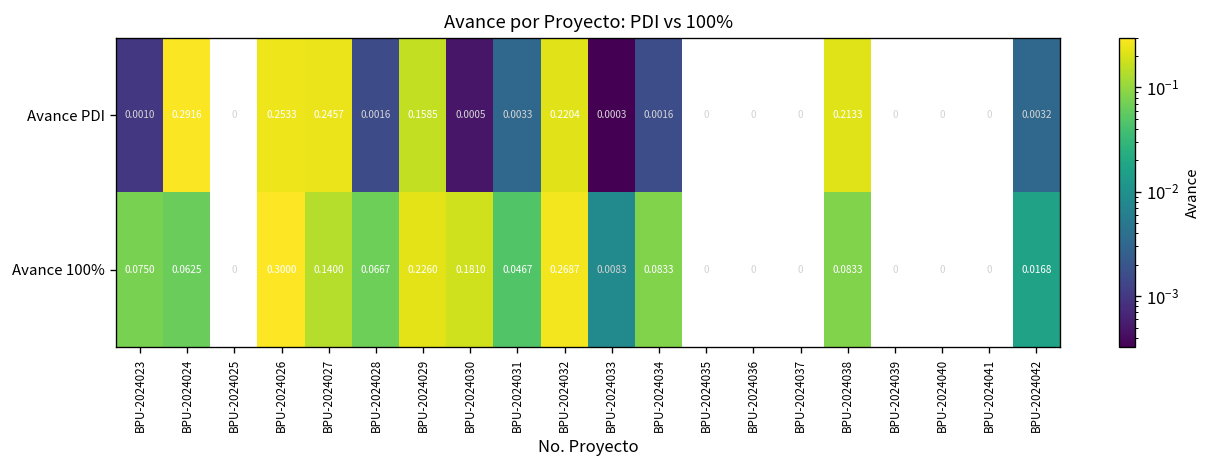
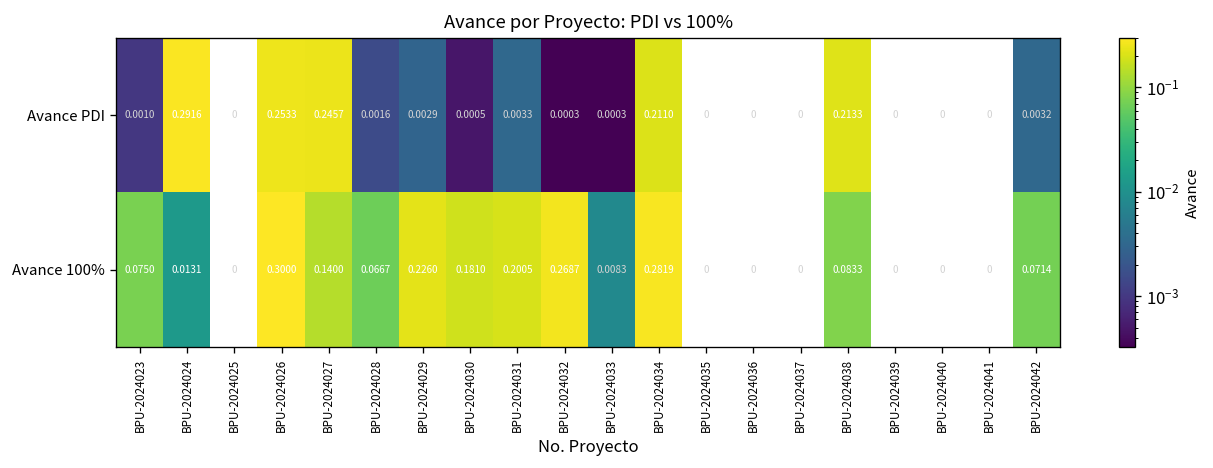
Avance PDI, BPU-2024029: 0.1585 -> 0.0029
Avance PDI, BPU-2024032: 0.2204 -> 0.0003
Avance PDI, BPU-2024034: 0.0016 -> 0.2110
Avance 100%, BPU-2024024: 0.0625 -> 0.0131
Avance 100%, BPU-2024031: 0.0467 -> 0.2005
Avance 100%, BPU-2024034: 0.0833 -> 0.2819
Avance 100%, BPU-2024042: 0.0168 -> 0.0714
